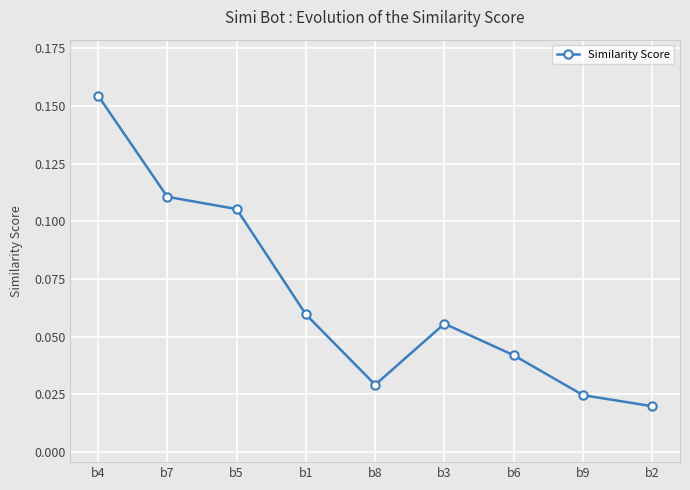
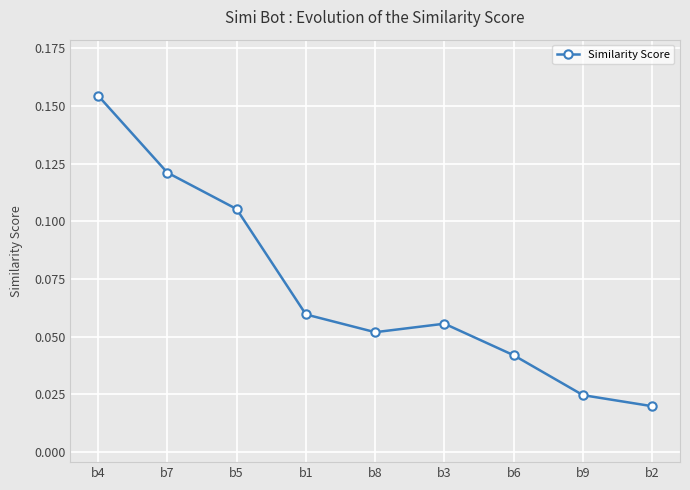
b7: 0.111 -> 0.121
b8: 0.029 -> 0.052
